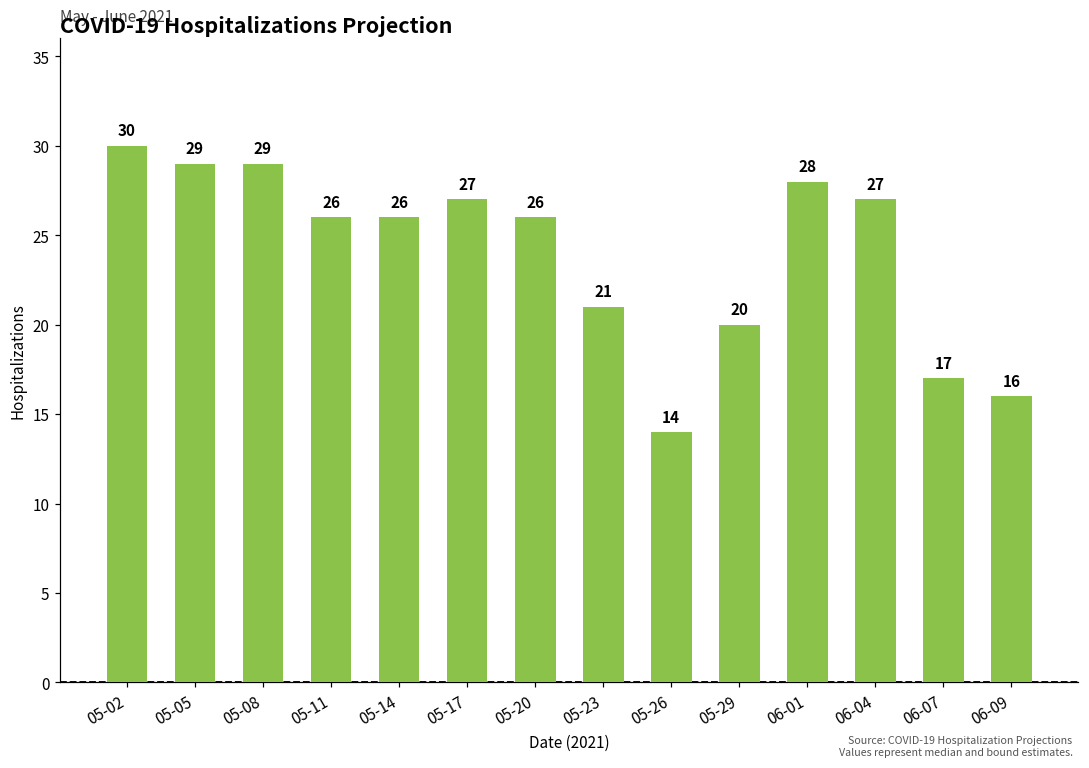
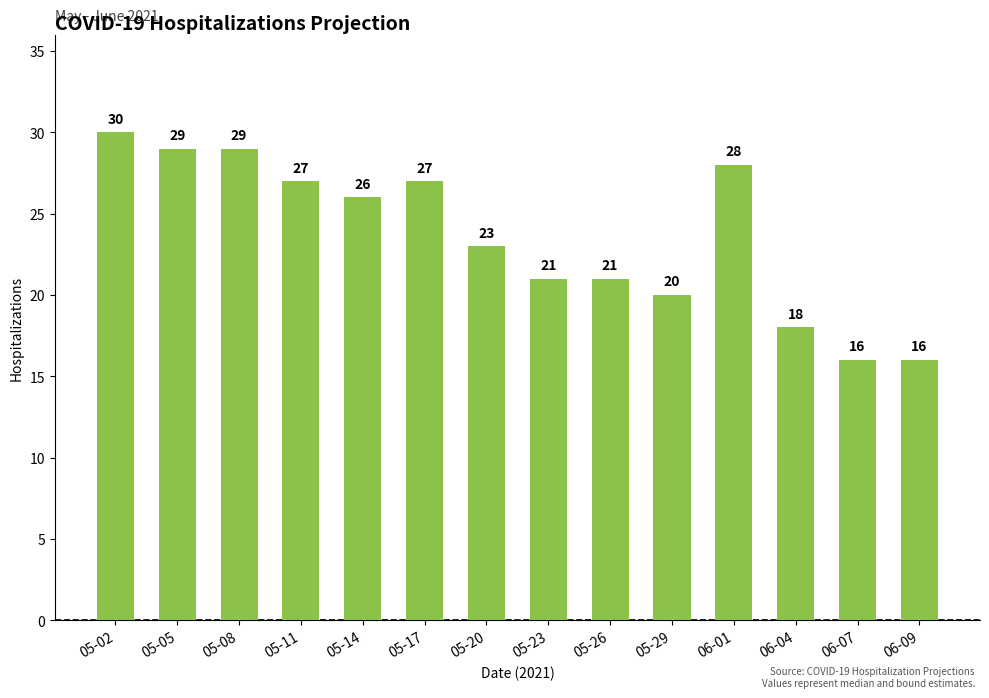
05-11: 26 -> 27
05-20: 26 -> 23
05-26: 14 -> 21
06-04: 27 -> 18
06-07: 17 -> 16
